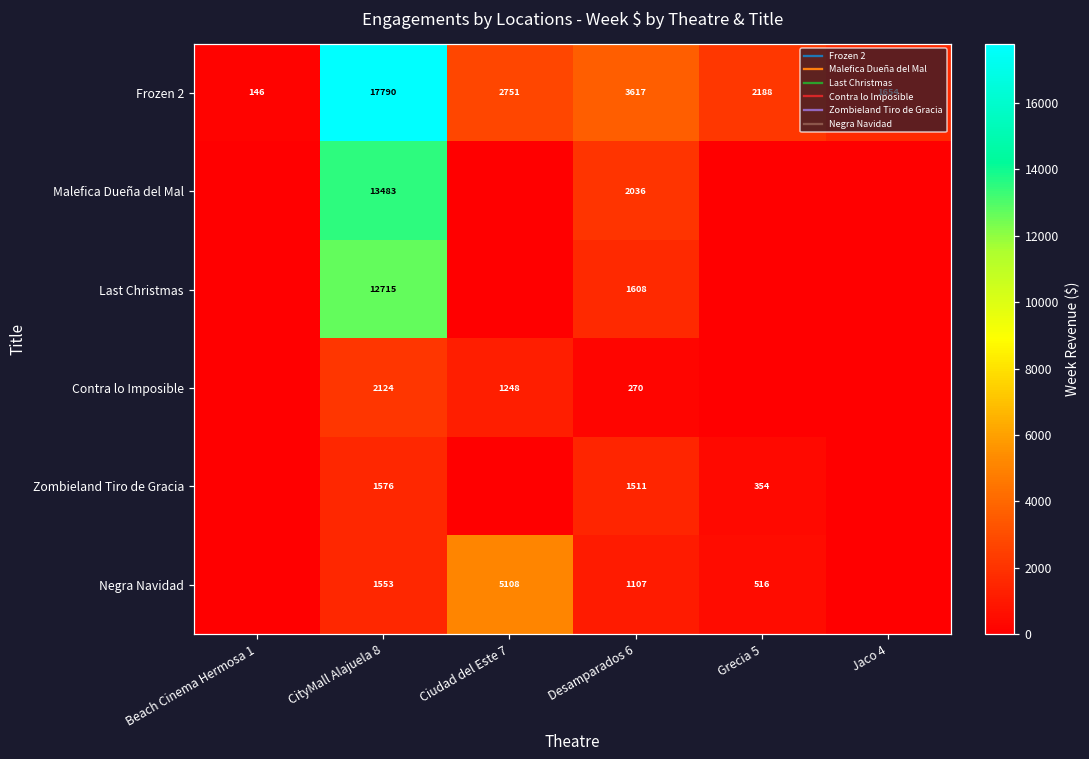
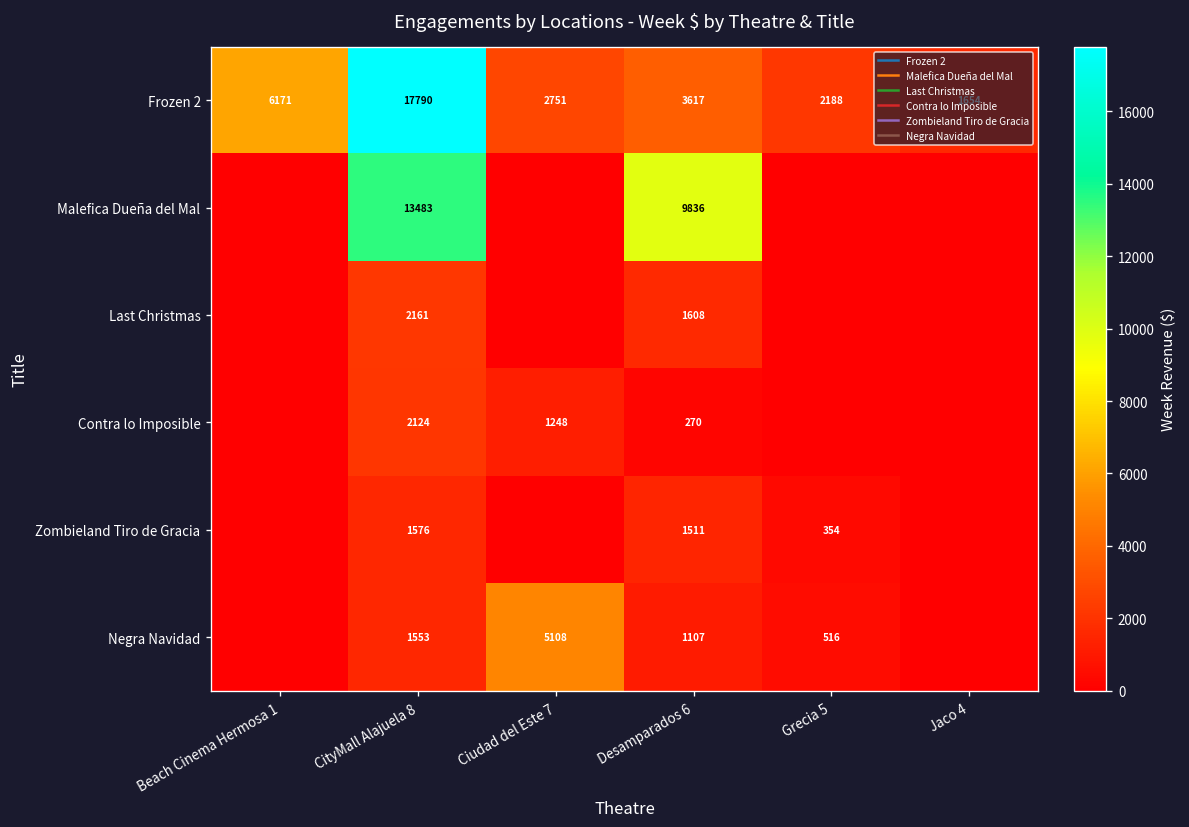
Frozen 2, Beach Cinema Hermosa 1: 146 -> 6171
Malefica Dueña del Mal, Desamparados 6: 2036 -> 9836
Last Christmas, CityMall Alajuela 8: 12715 -> 2161
